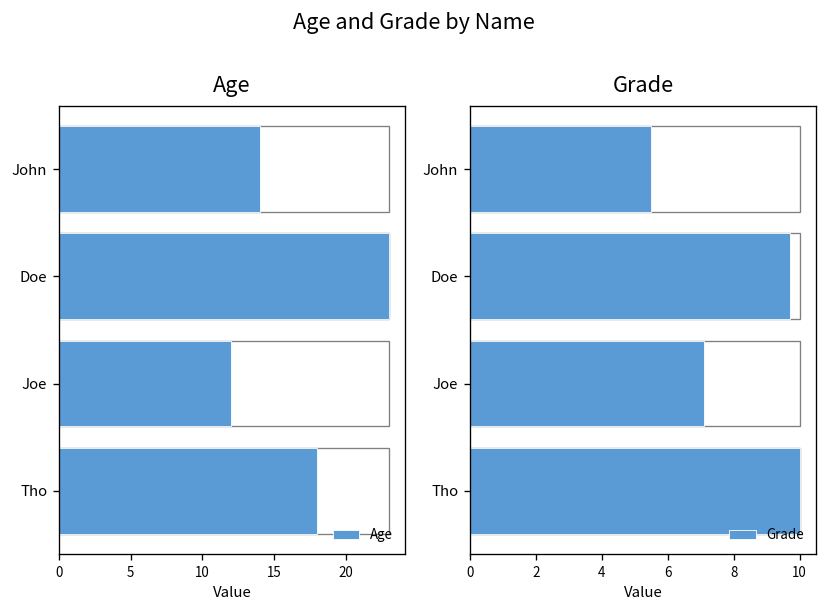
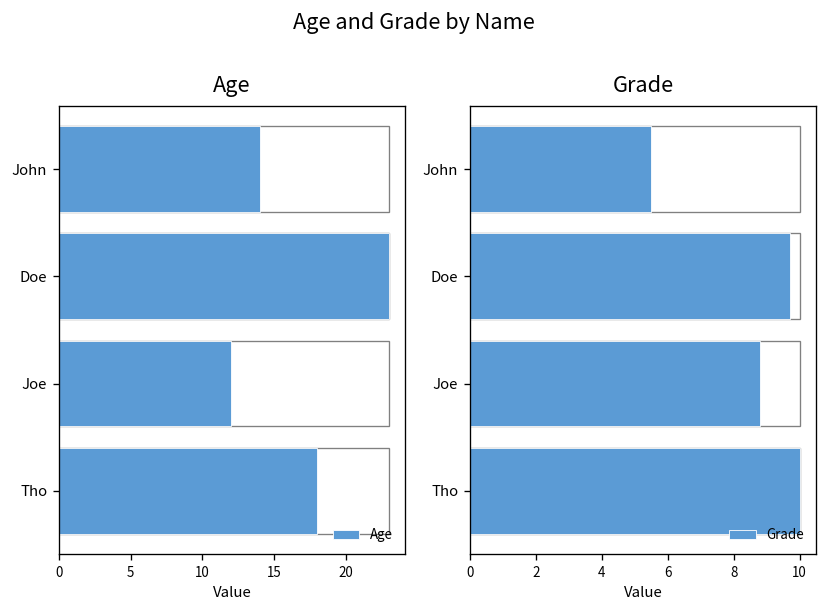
Grade, Grade, Joe: 7.1 -> 8.8
